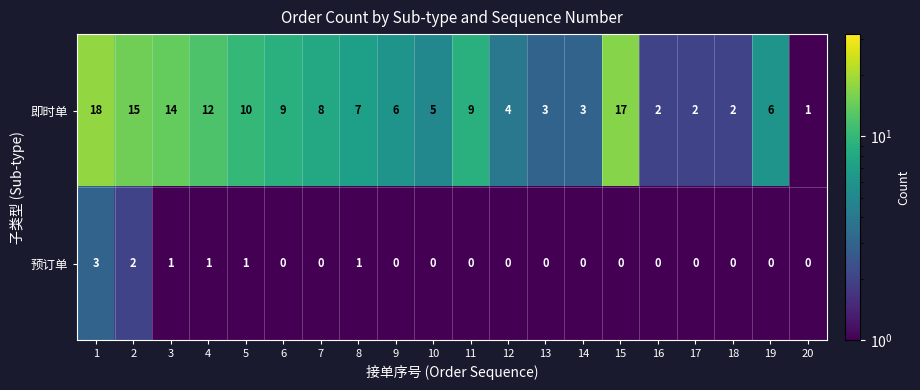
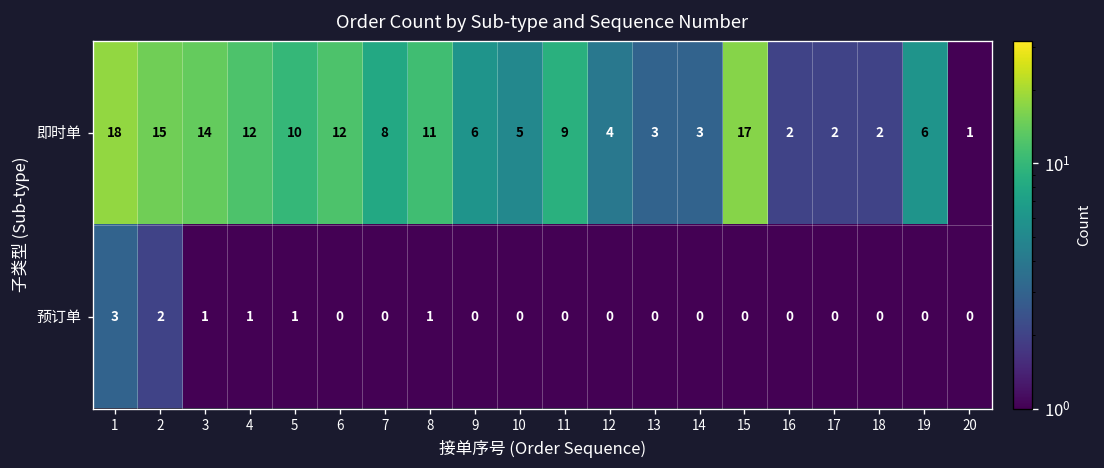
即时单, 6: 9 -> 12
即时单, 8: 7 -> 11
